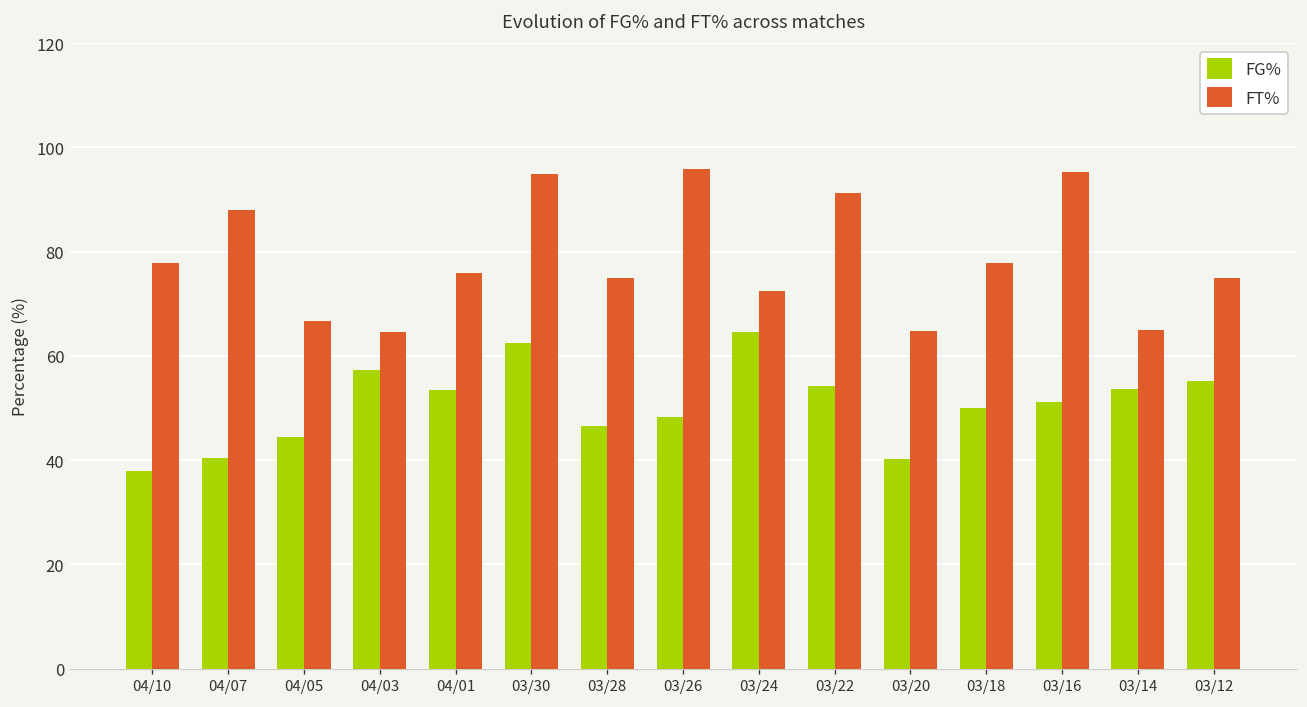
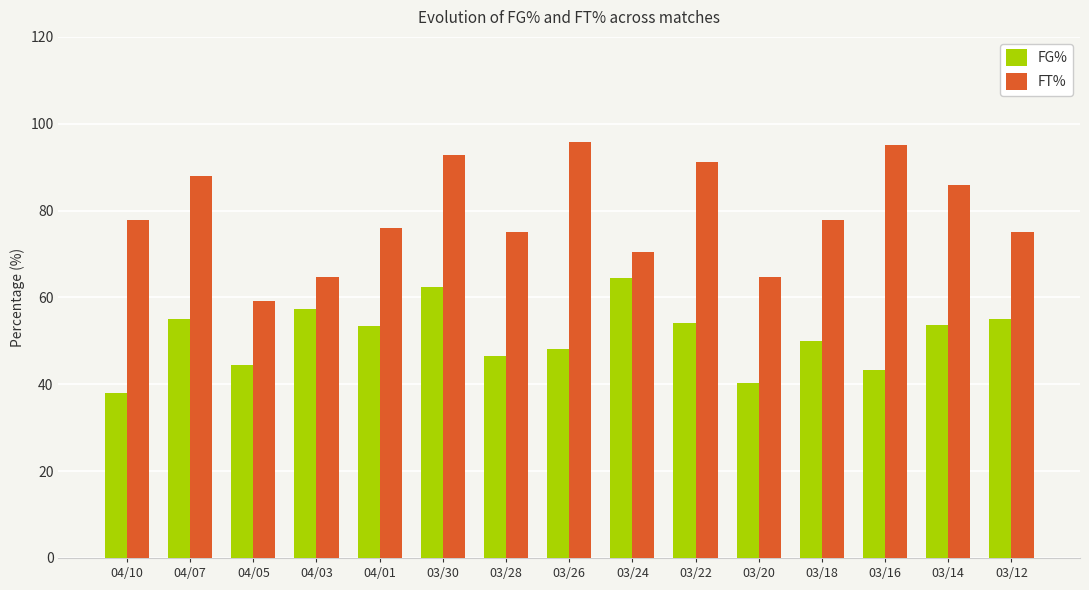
FG%, 04/07: 40 -> 55
FT%, 04/05: 67 -> 59
FT%, 03/30: 95 -> 93
FT%, 03/24: 73 -> 70
FG%, 03/16: 51 -> 43
FT%, 03/14: 65 -> 86
